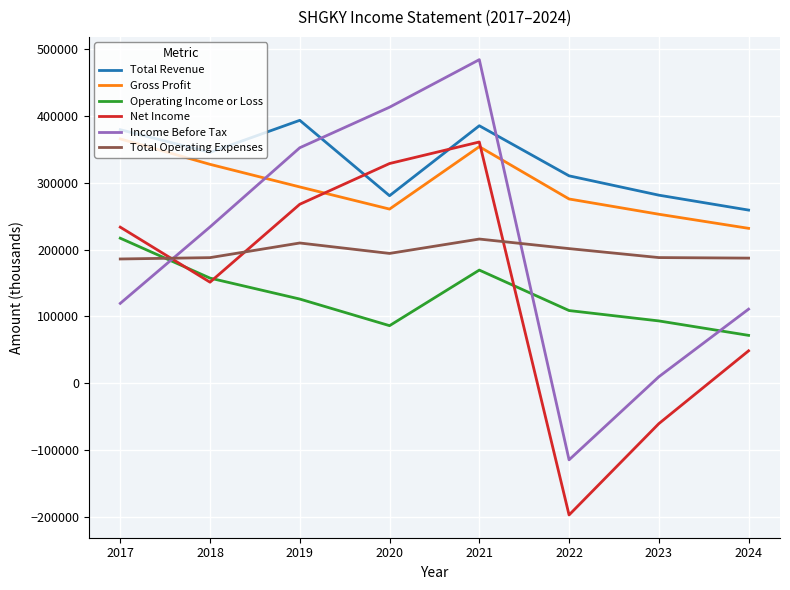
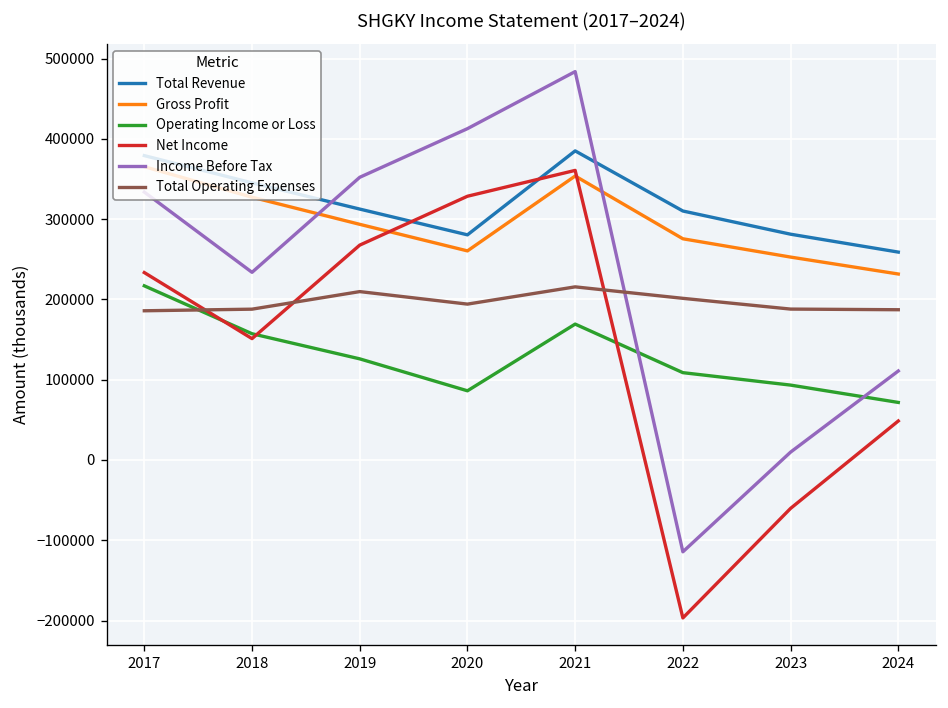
Income Before Tax, 2017: 120000 -> 330000
Total Revenue, 2019: 390000 -> 310000
